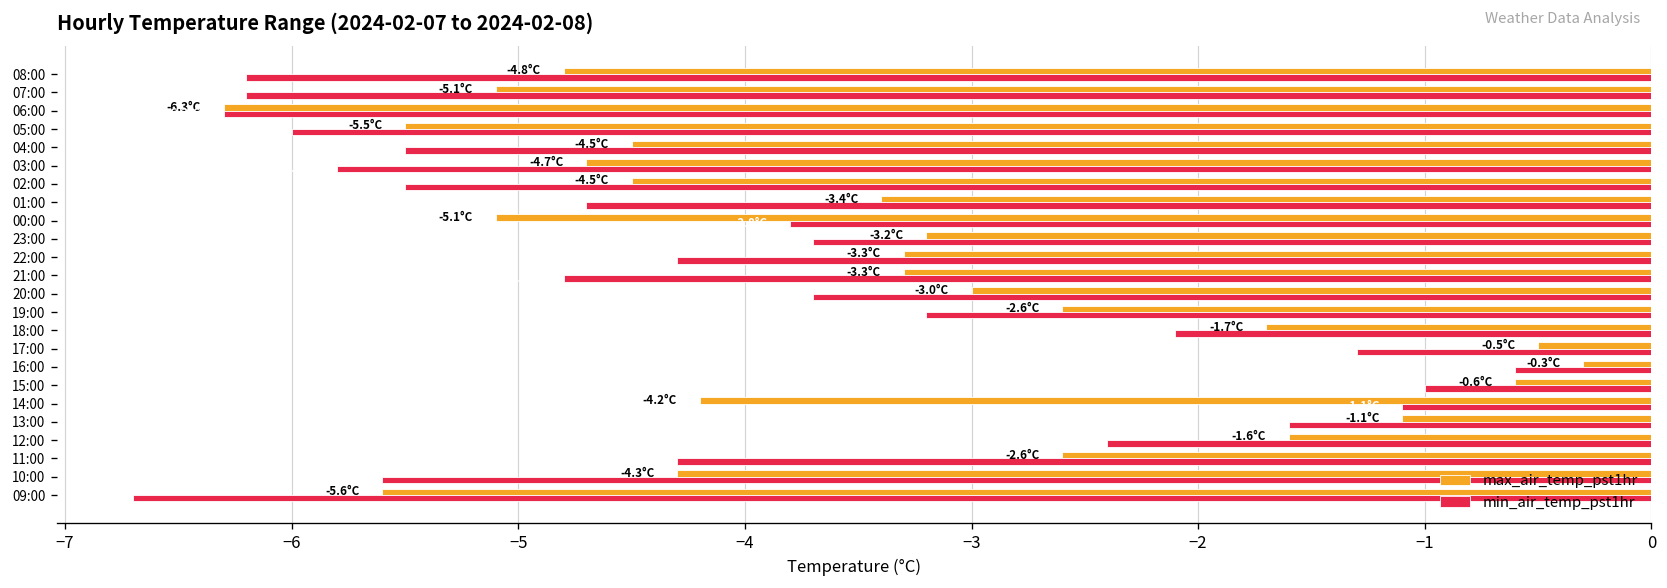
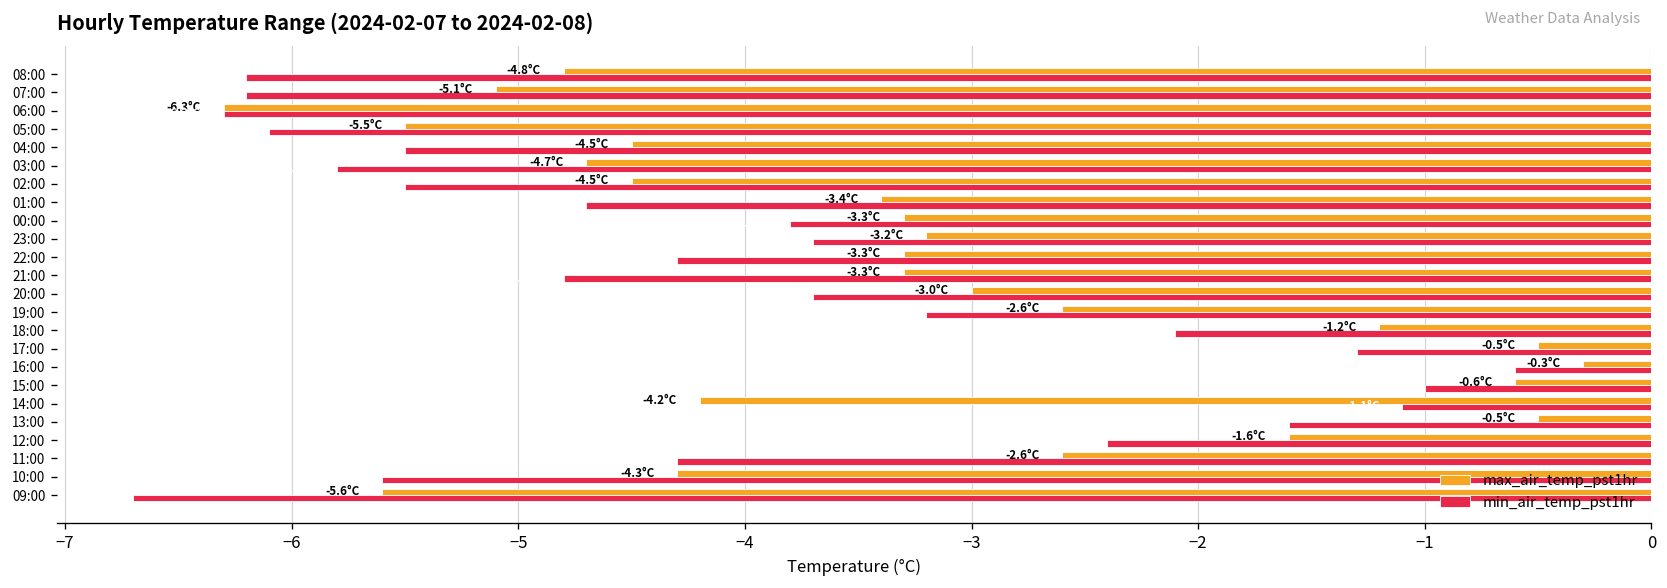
min_air_temp_pst1hr, 05:00: -6.0 -> -6.1
max_air_temp_pst1hr, 00:00: -5.1°C -> -3.3°C
max_air_temp_pst1hr, 18:00: -1.7°C -> -1.2°C
max_air_temp_pst1hr, 13:00: -1.1°C -> -0.5°C
